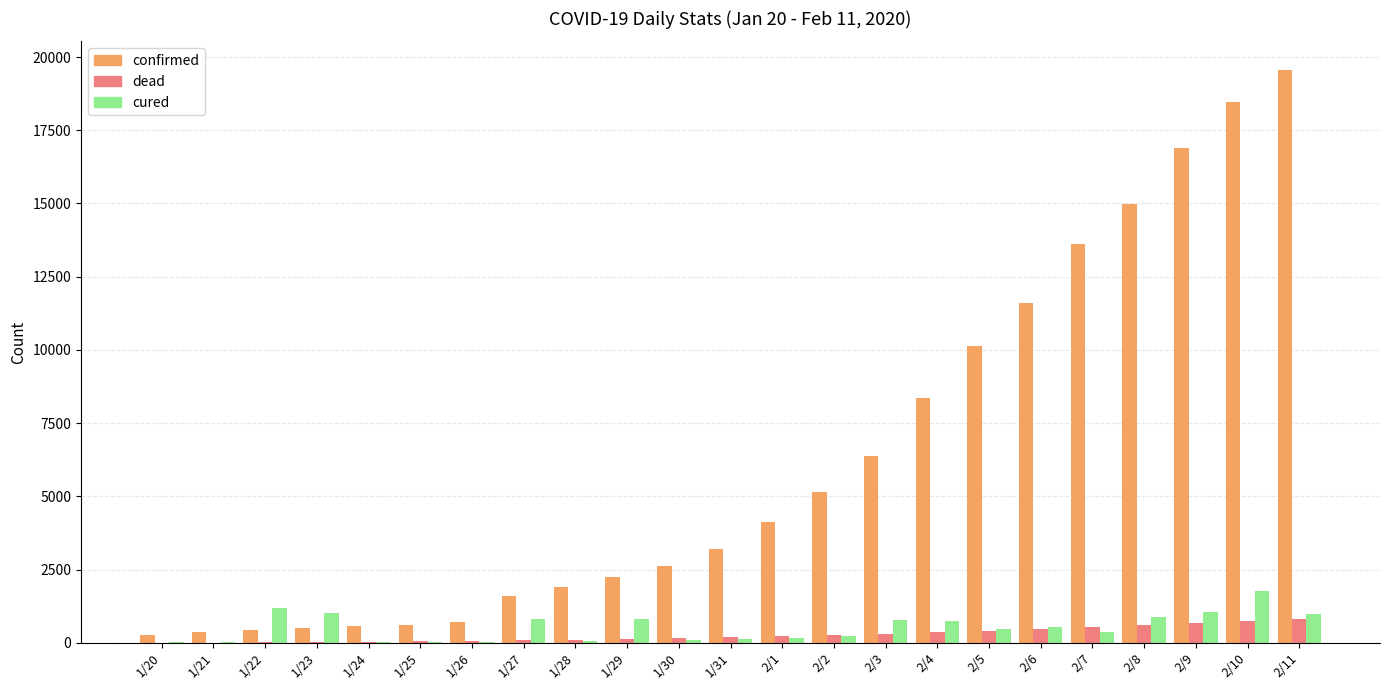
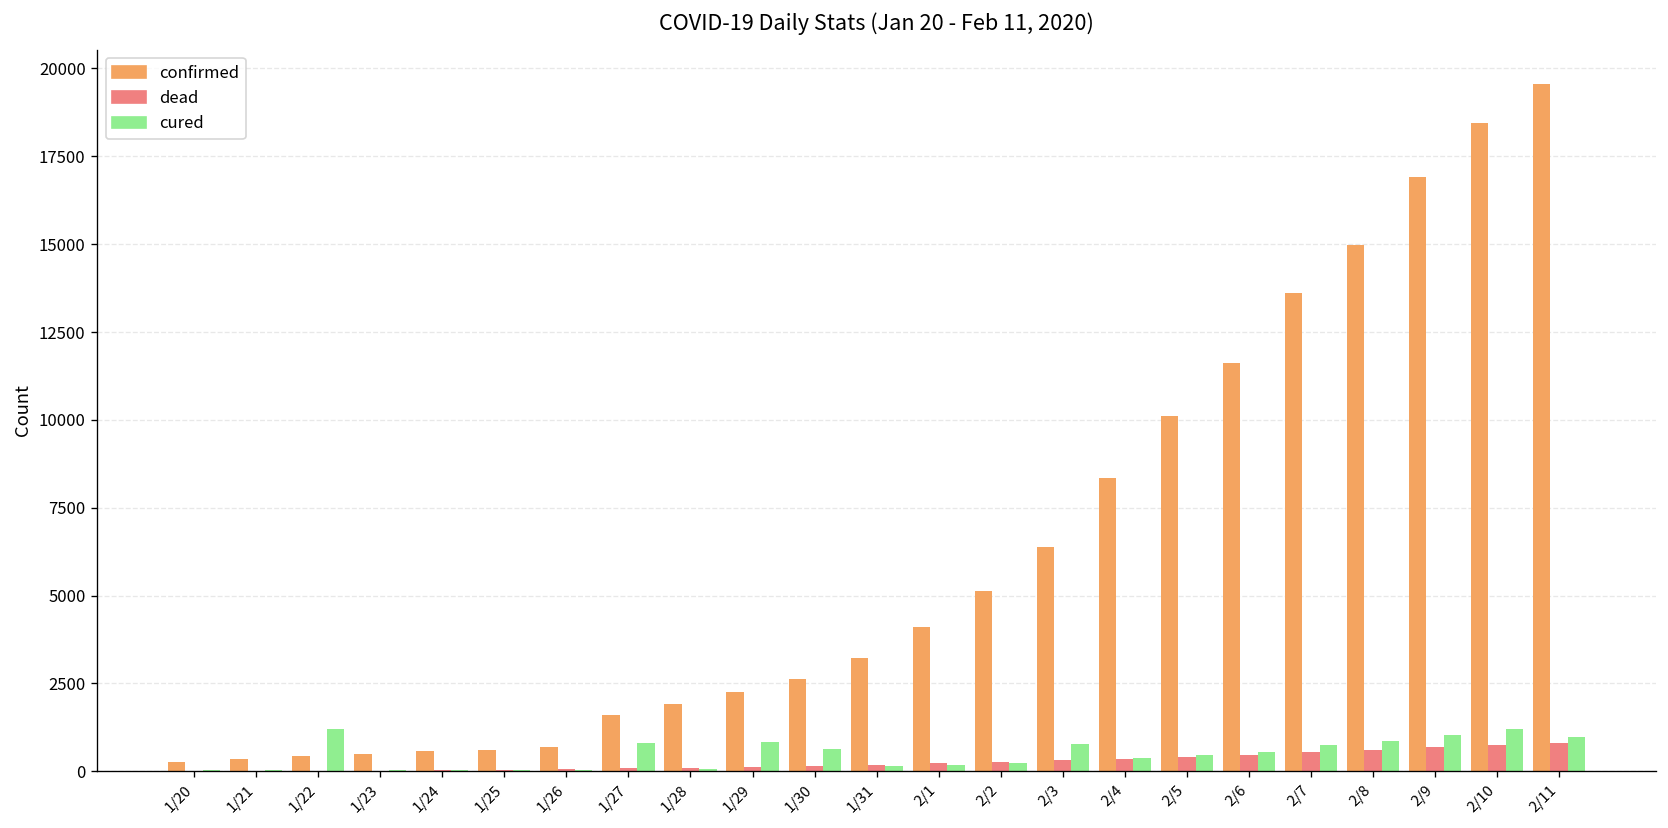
cured, 1/23: 1000 -> 0
cured, 1/30: 100 -> 600
cured, 2/4: 700 -> 400
cured, 2/7: 400 -> 700
cured, 2/10: 1800 -> 1200
